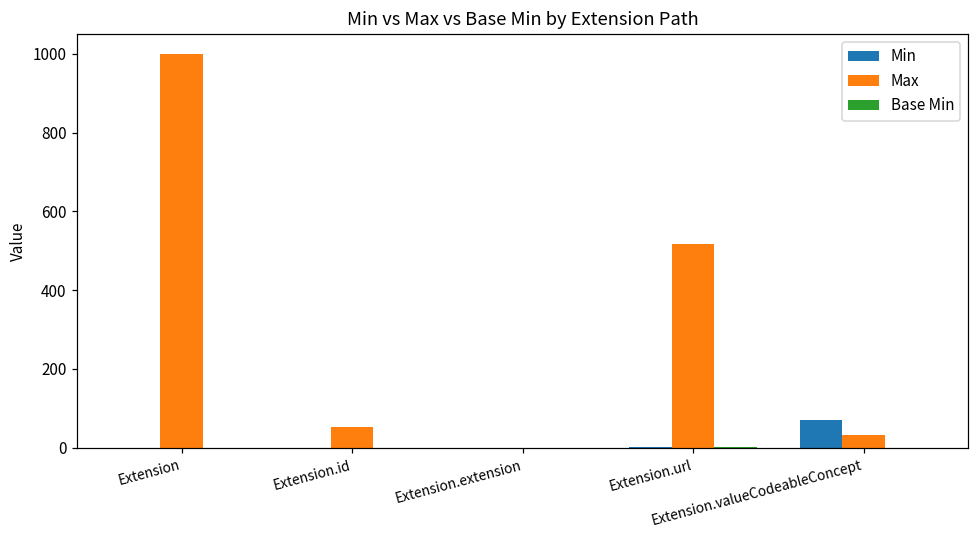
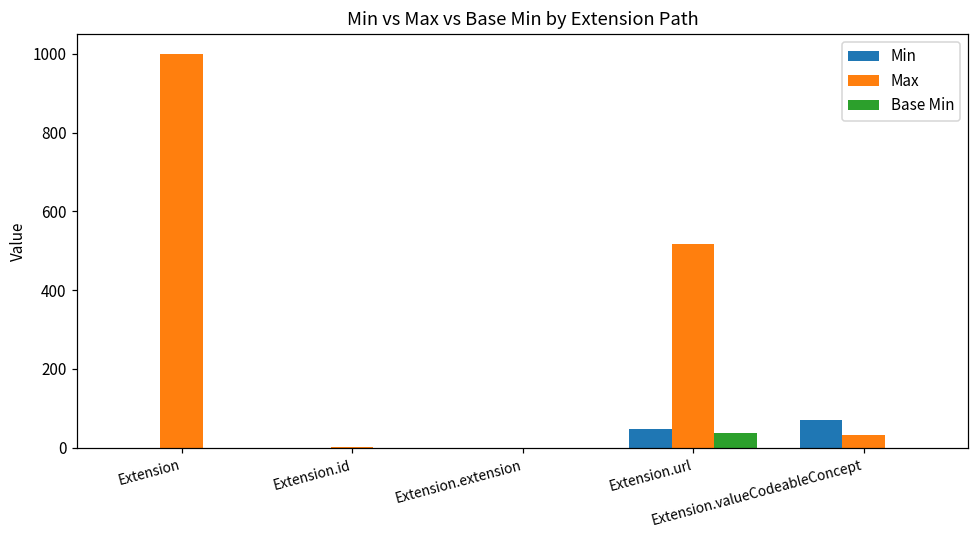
Max, Extension.id: 50 -> 0
Min, Extension.url: 0 -> 50
Base Min, Extension.url: 0 -> 40
